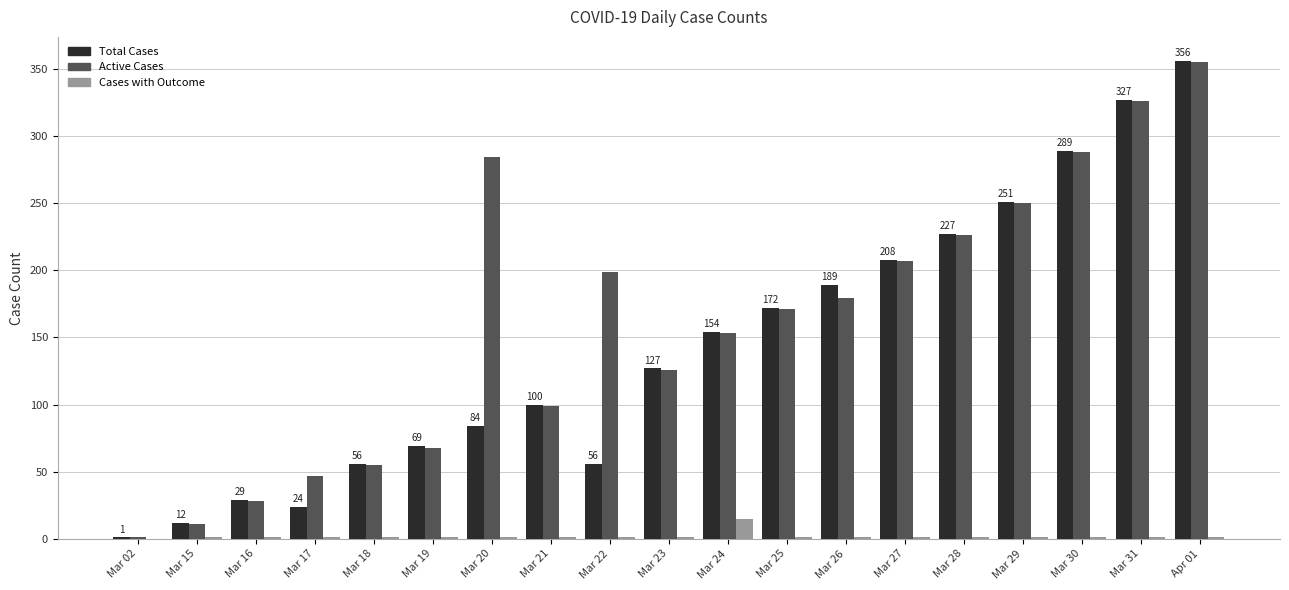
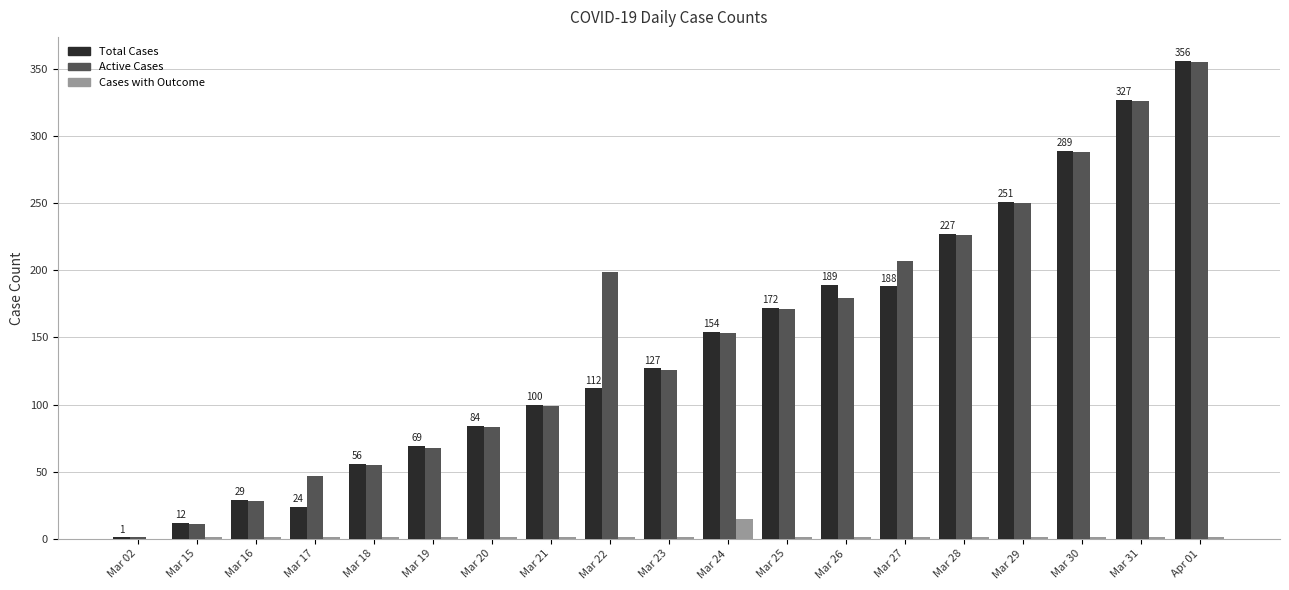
Active Cases, Mar 20: 284 -> 83
Total Cases, Mar 22: 56 -> 112
Total Cases, Mar 27: 208 -> 188
